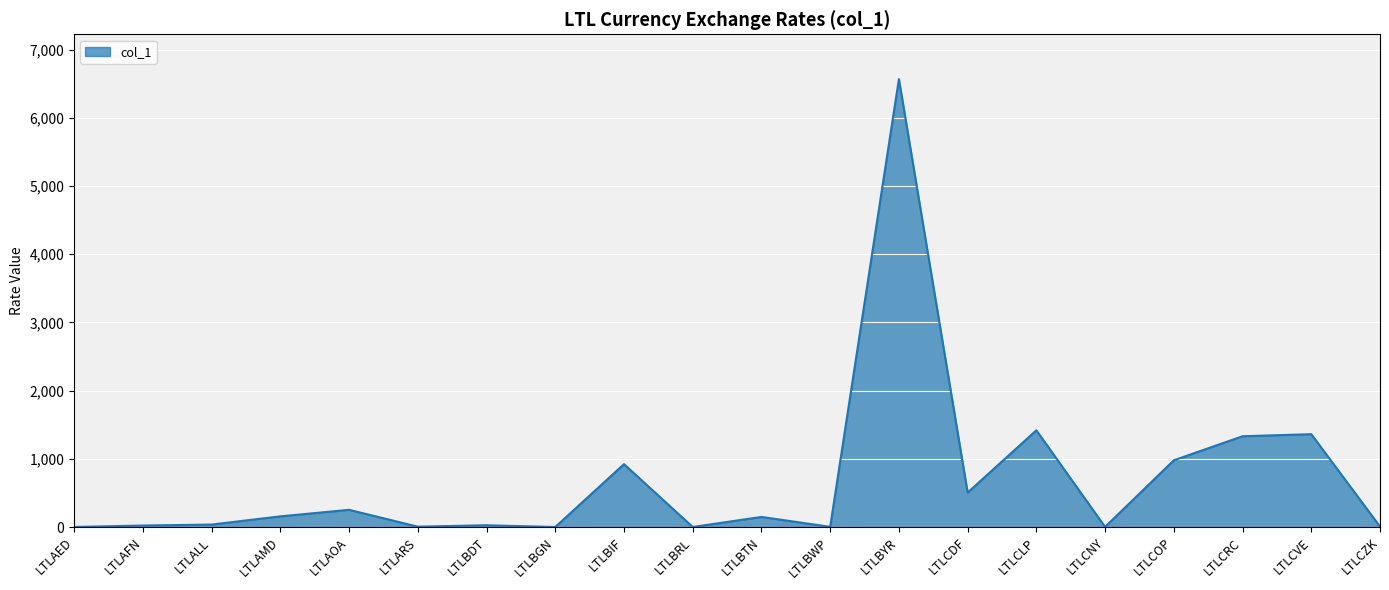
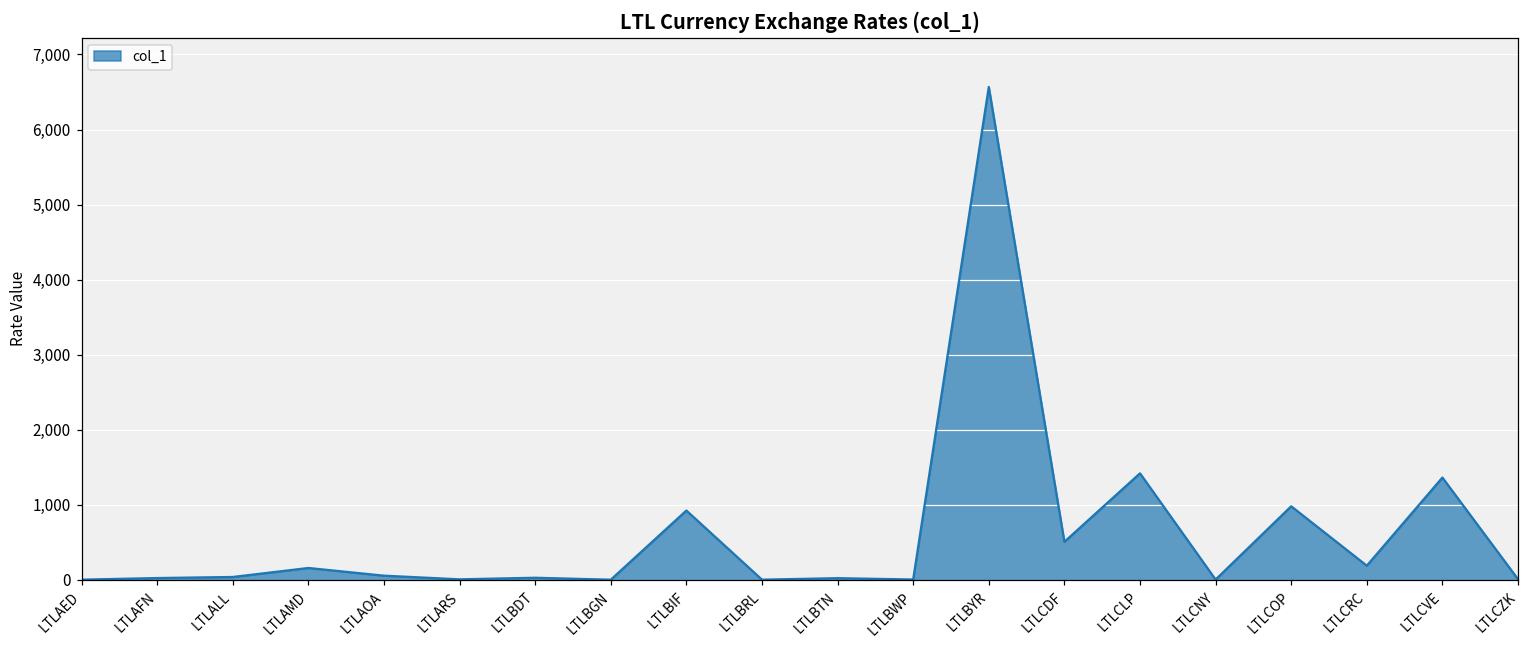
LTLAOA: 300 -> 100
LTLBTN: 100 -> 0
LTLCRC: 1,300 -> 200
